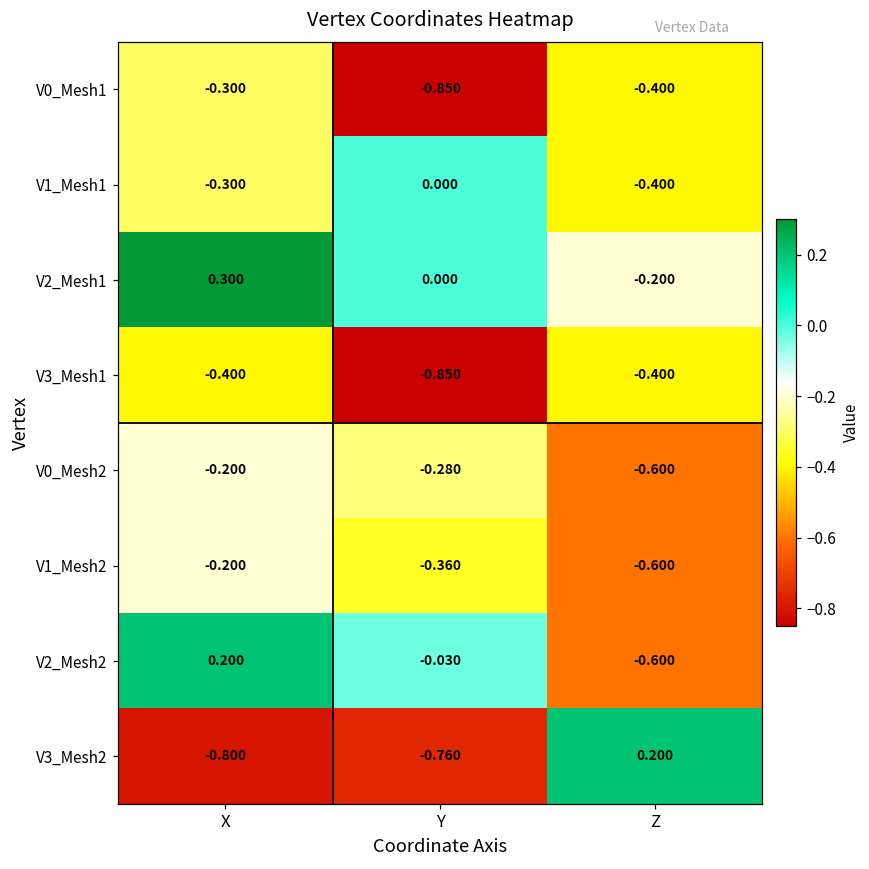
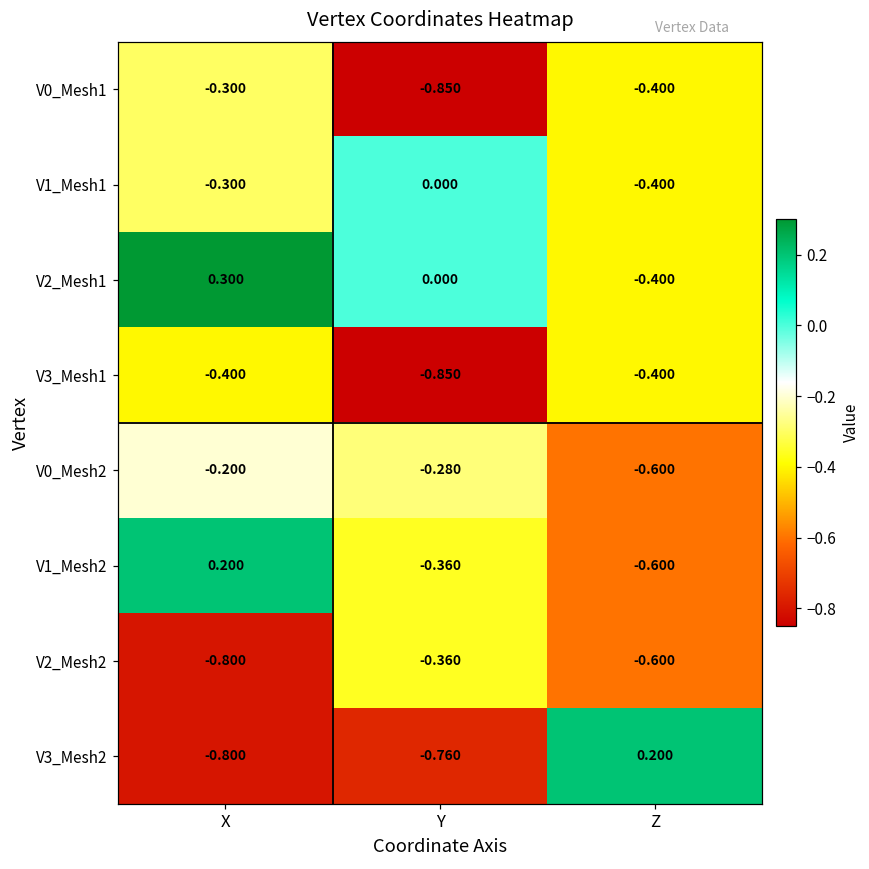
V2_Mesh1, Z: -0.200 -> -0.400
V1_Mesh2, X: -0.200 -> 0.200
V2_Mesh2, X: 0.200 -> -0.800
V2_Mesh2, Y: -0.030 -> -0.360
